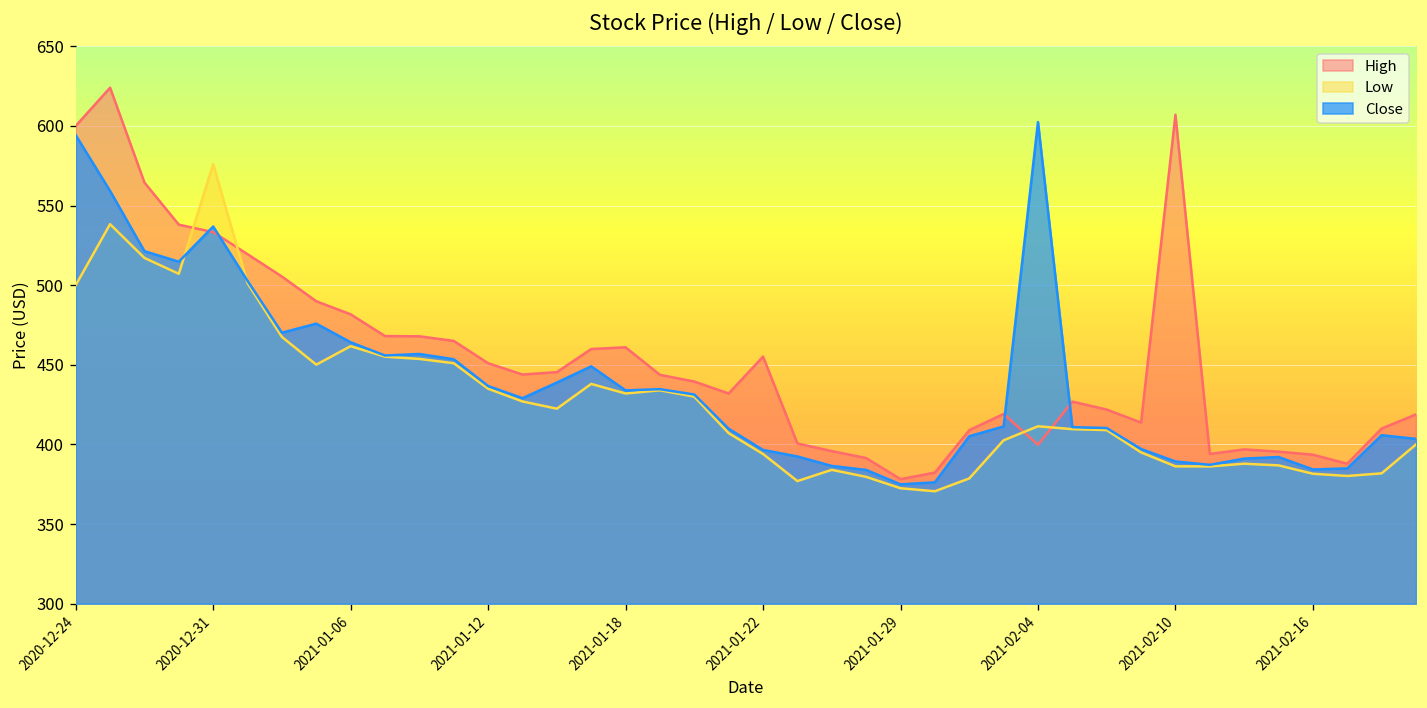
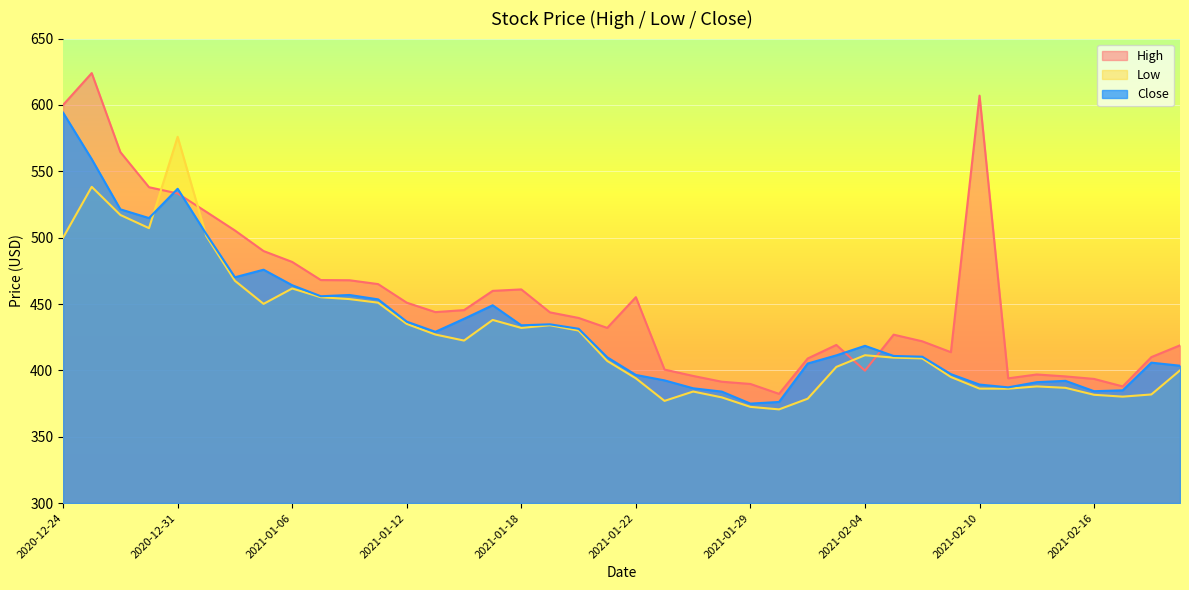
High, 2021-01-29: 378 -> 390
Close, 2021-02-04: 602 -> 419
